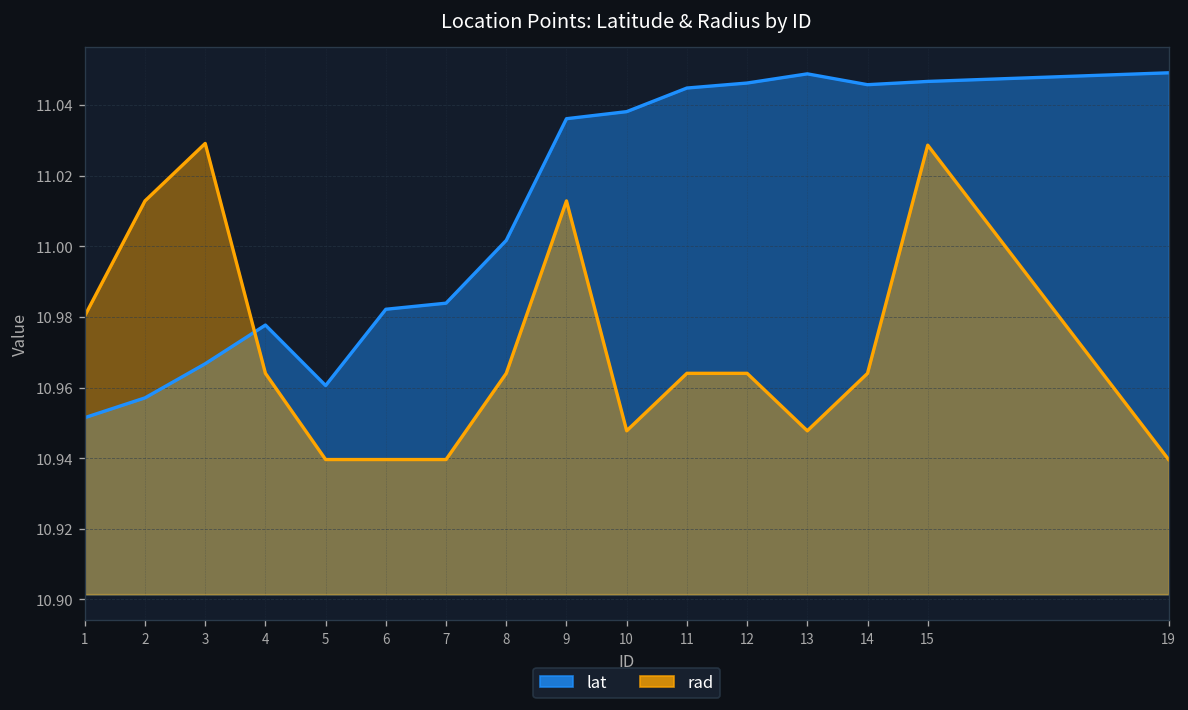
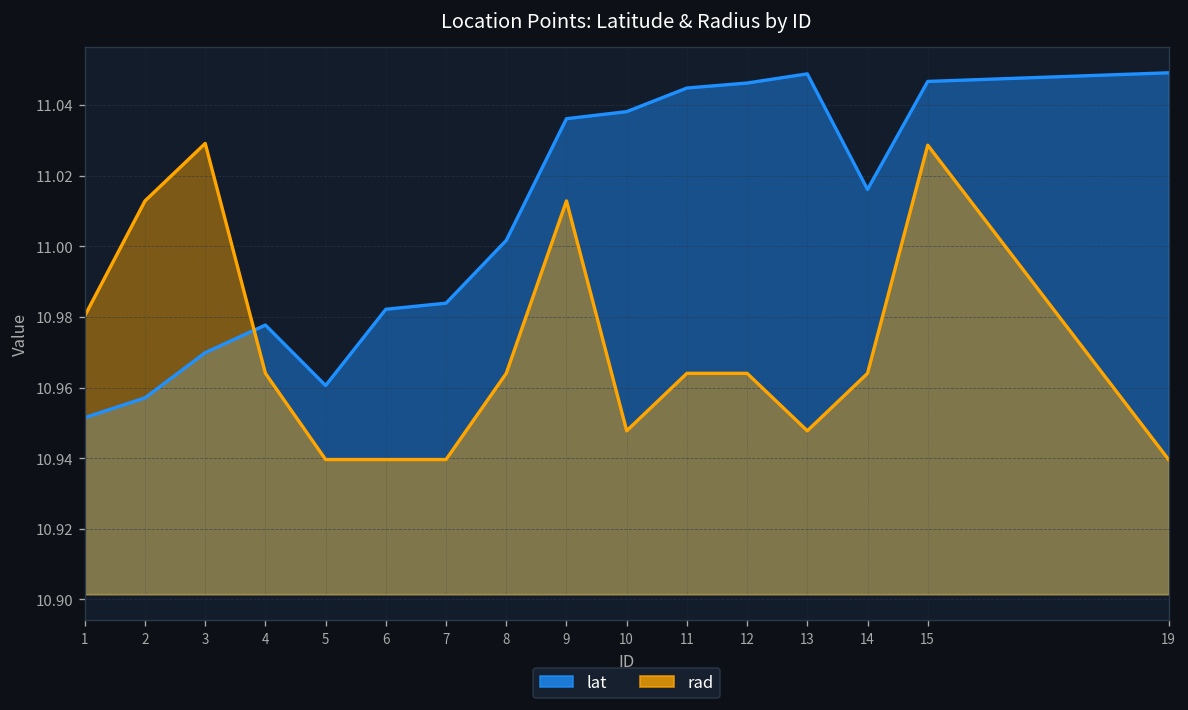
lat, 3: 10.967 -> 10.970
lat, 14: 11.046 -> 11.016
